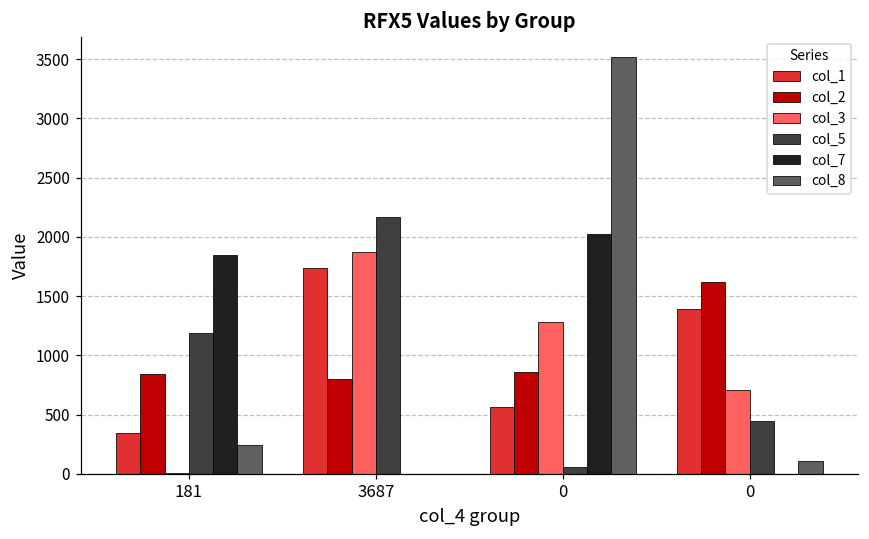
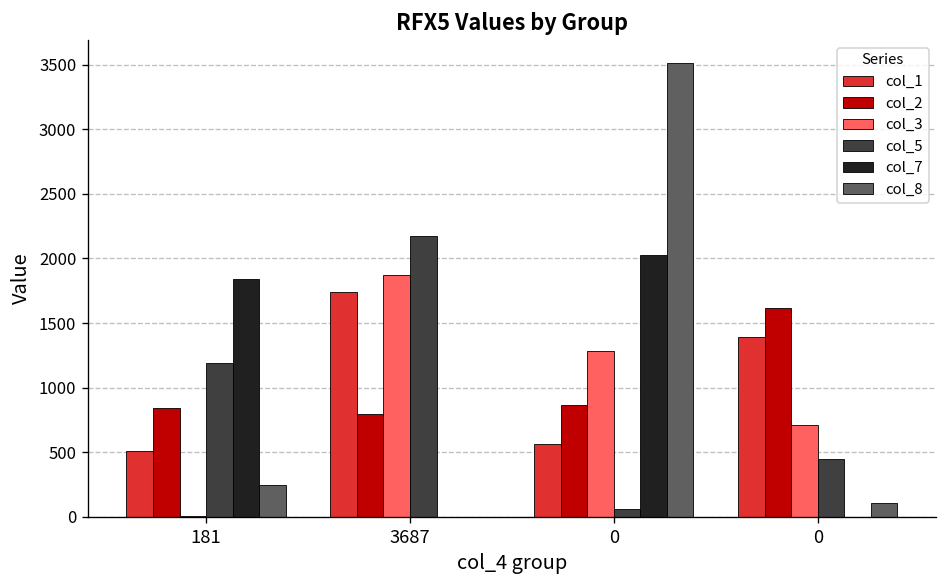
col_1, 181: 340 -> 510
